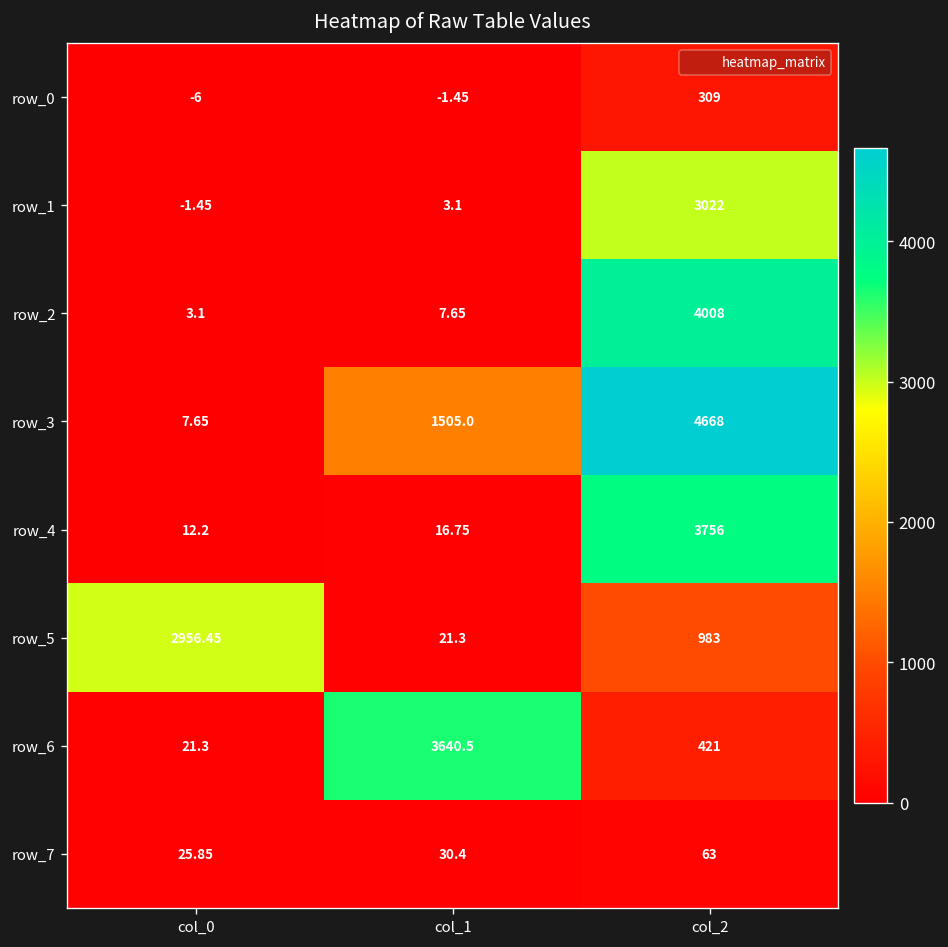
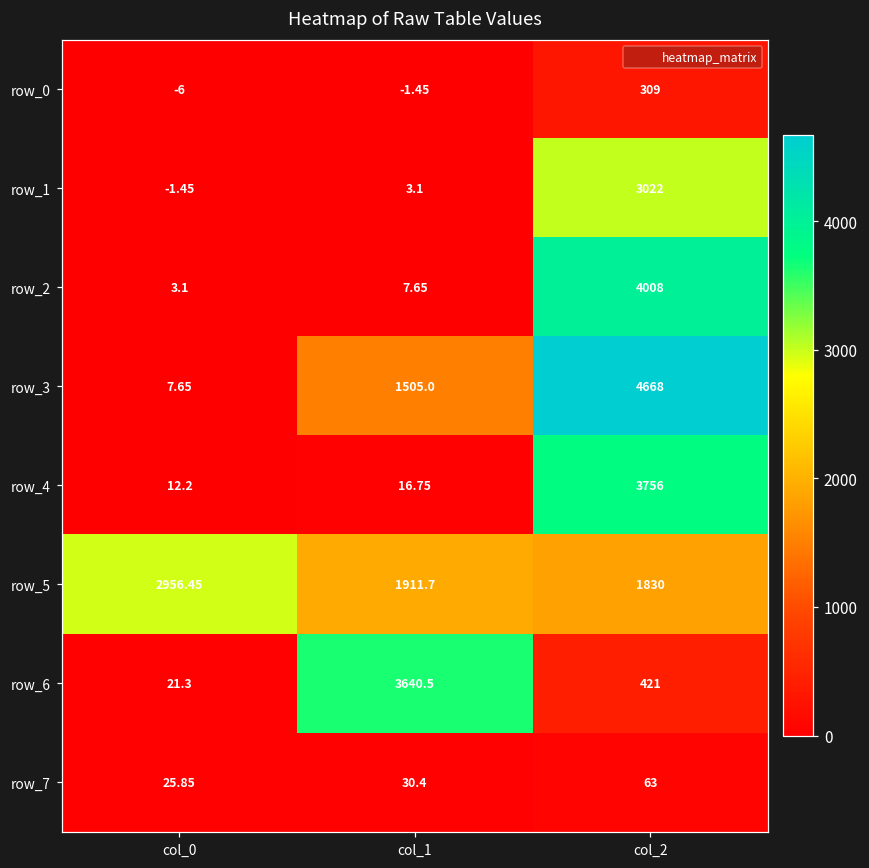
row_5, col_1: 21.3 -> 1911.7
row_5, col_2: 983 -> 1830
